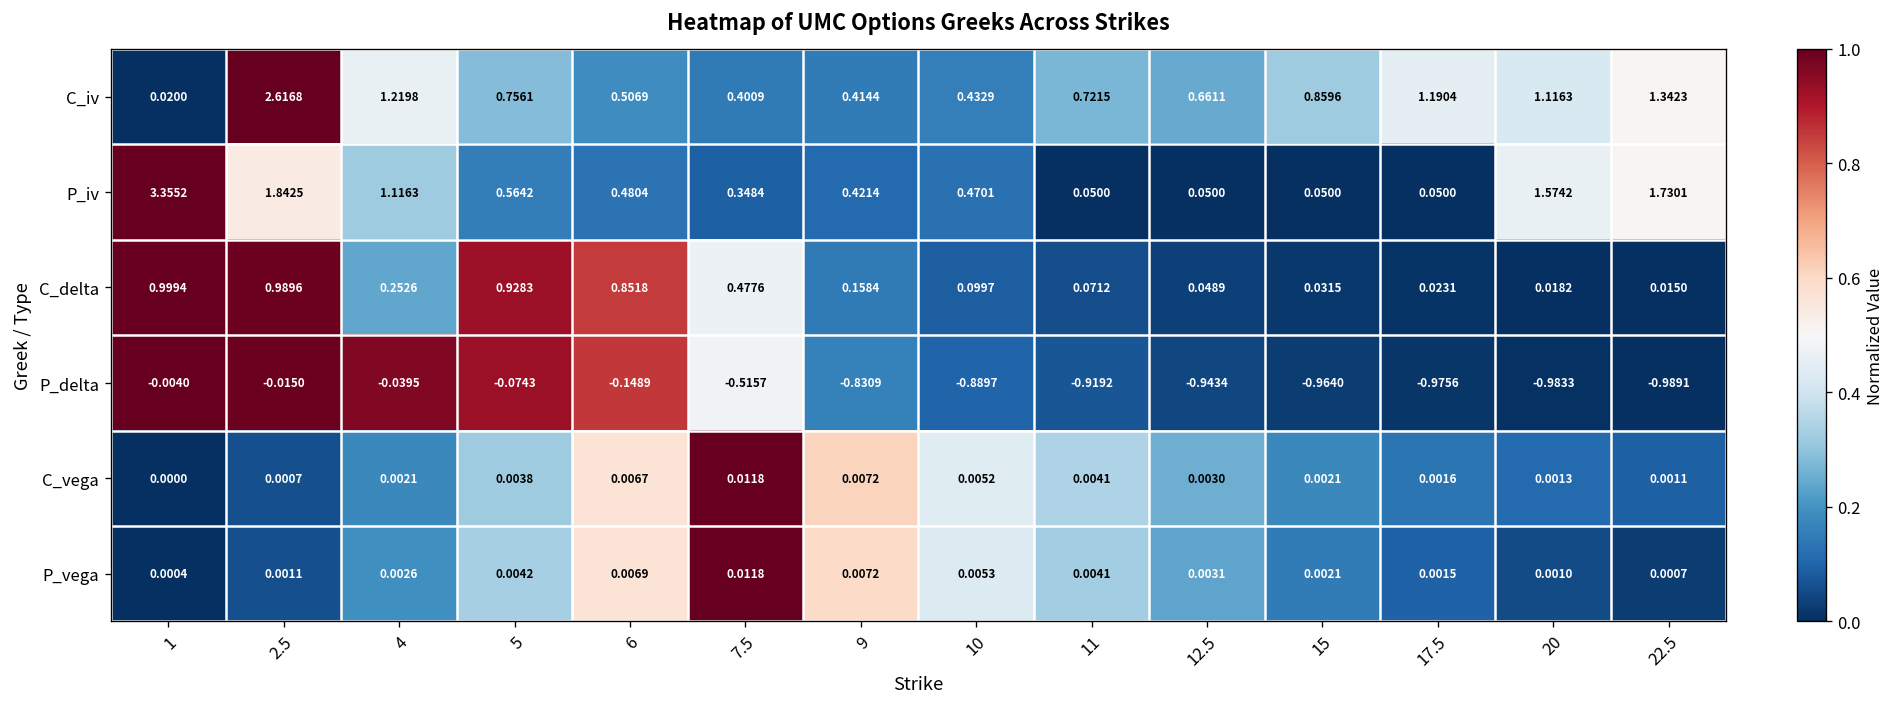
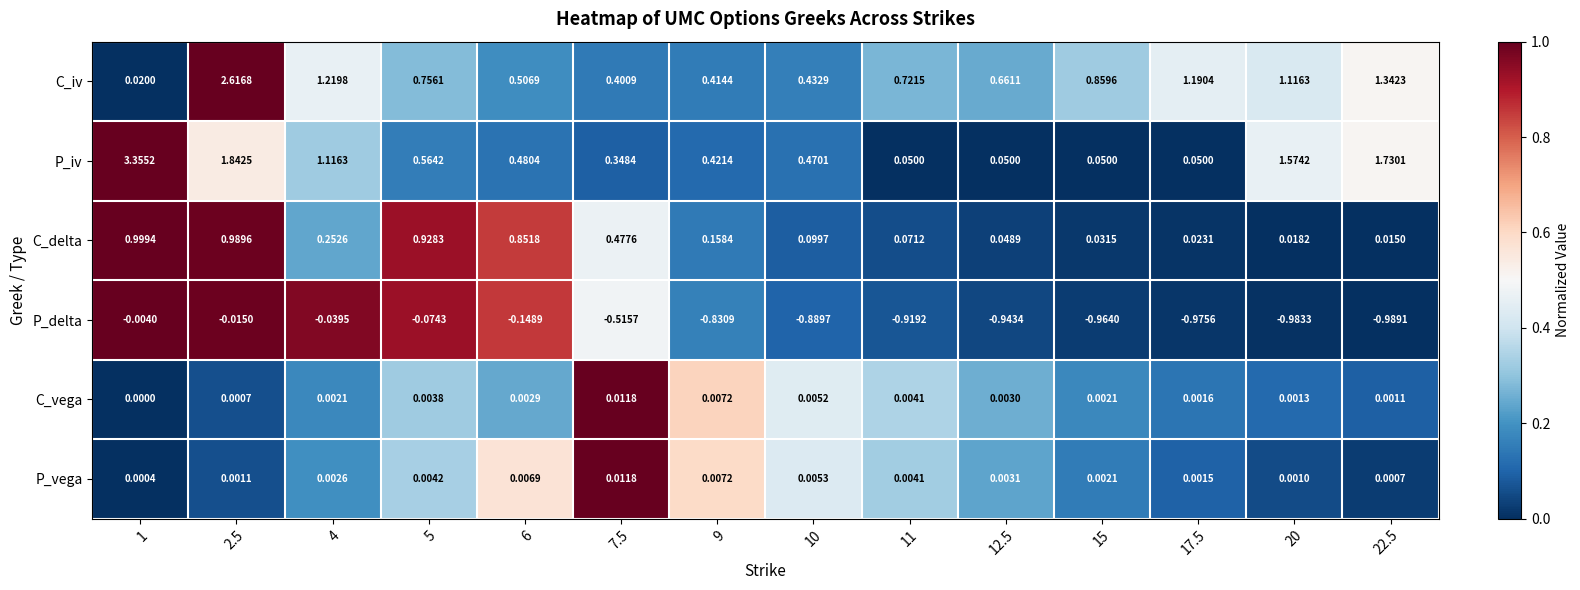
C_vega, 6: 0.0067 -> 0.0029
